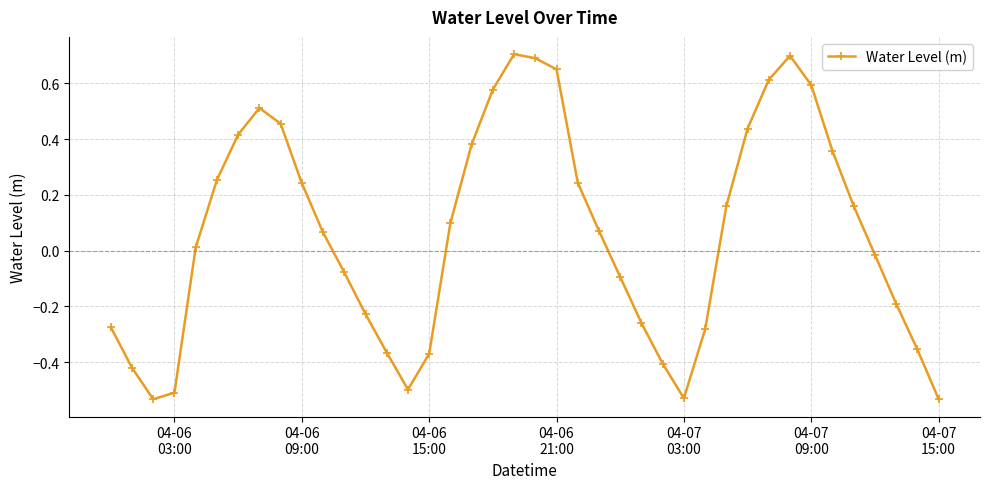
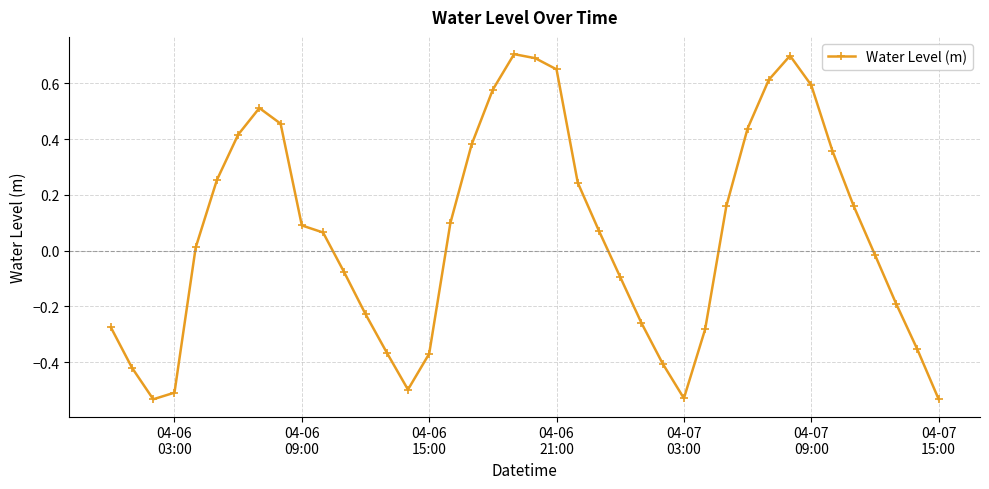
04-06 09:00: 0.24 -> 0.09
